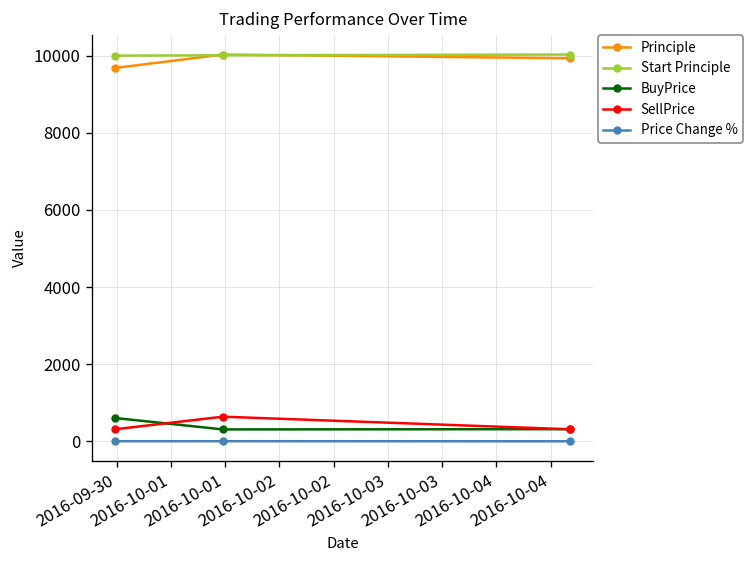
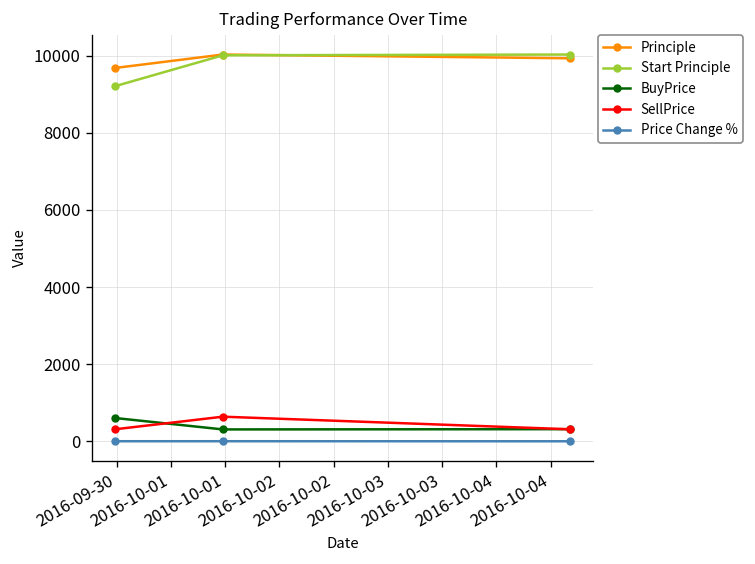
Start Principle, 2016-09-30: 10000 -> 9200
